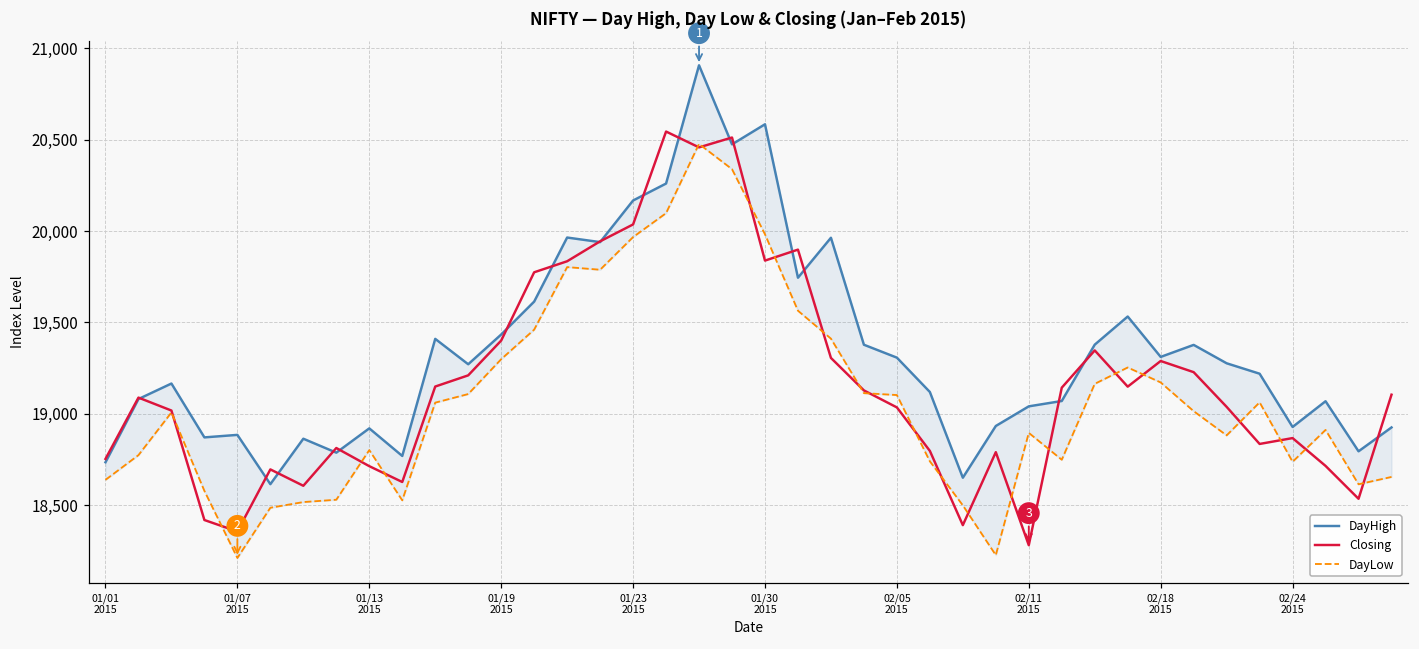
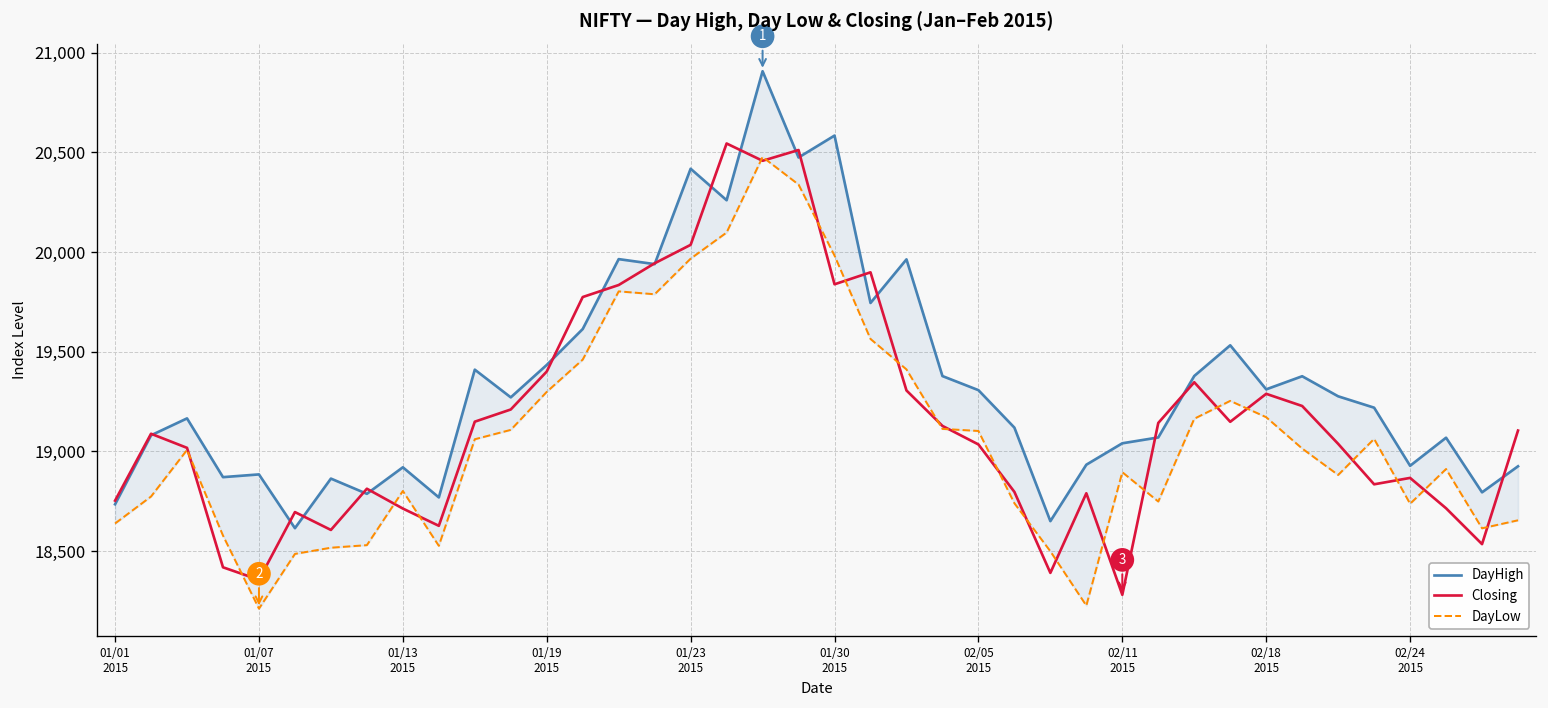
DayHigh, 01/23 2015: 20,170 -> 20,420
